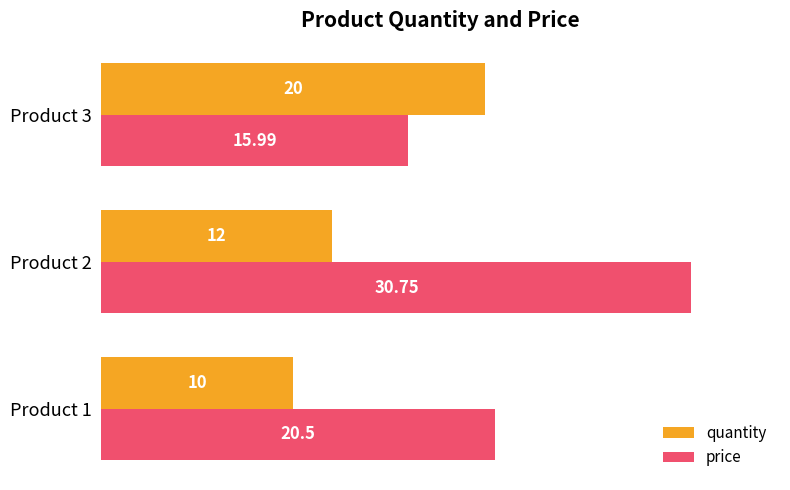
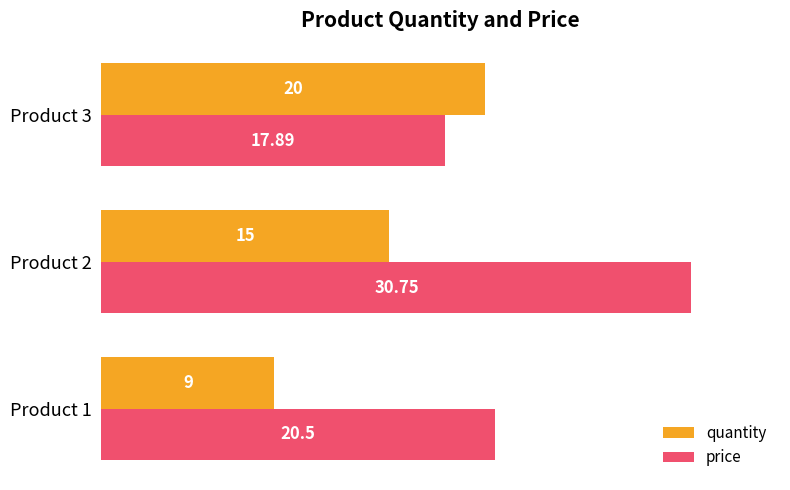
price, Product 3: 15.99 -> 17.89
quantity, Product 2: 12 -> 15
quantity, Product 1: 10 -> 9
